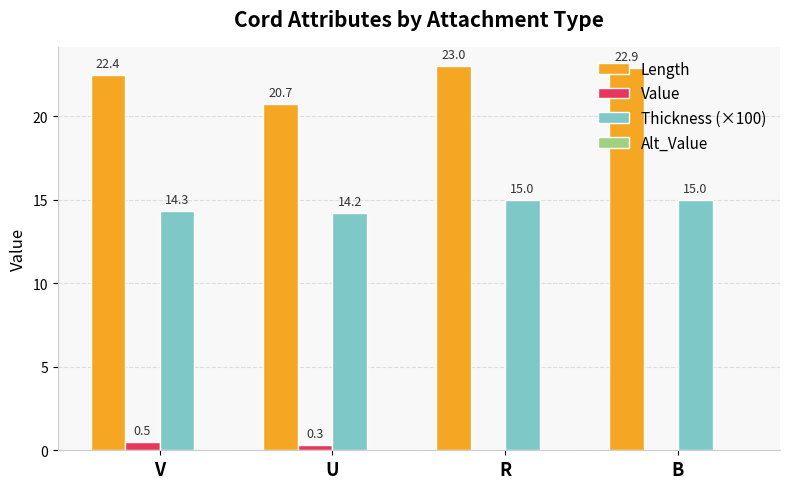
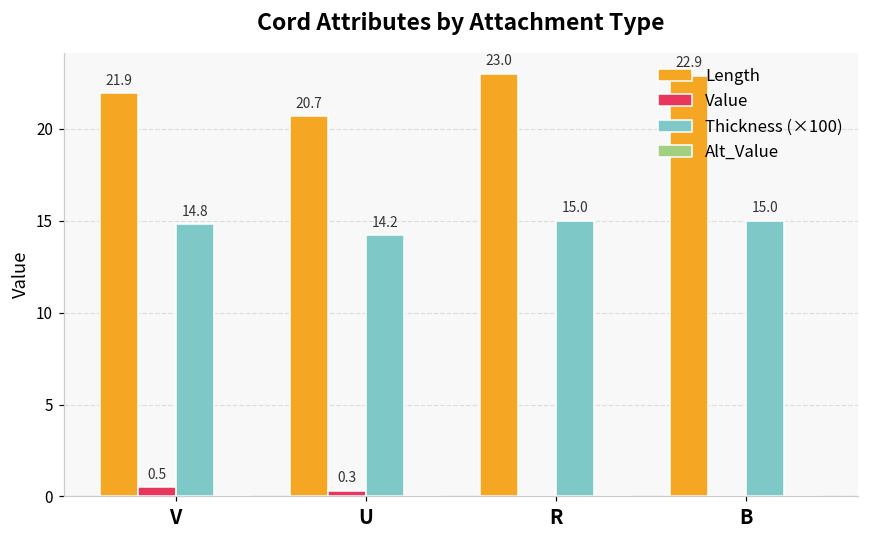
Length, V: 22.4 -> 21.9
Thickness (×100), V: 14.3 -> 14.8
